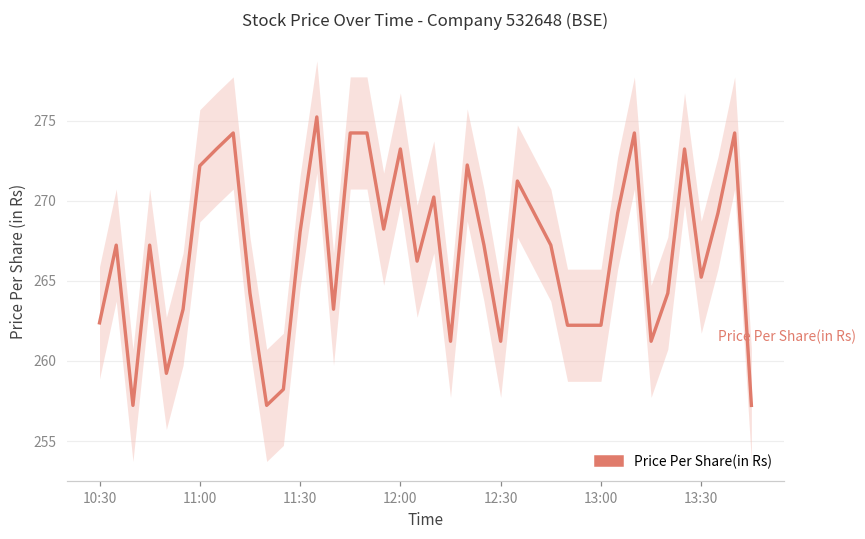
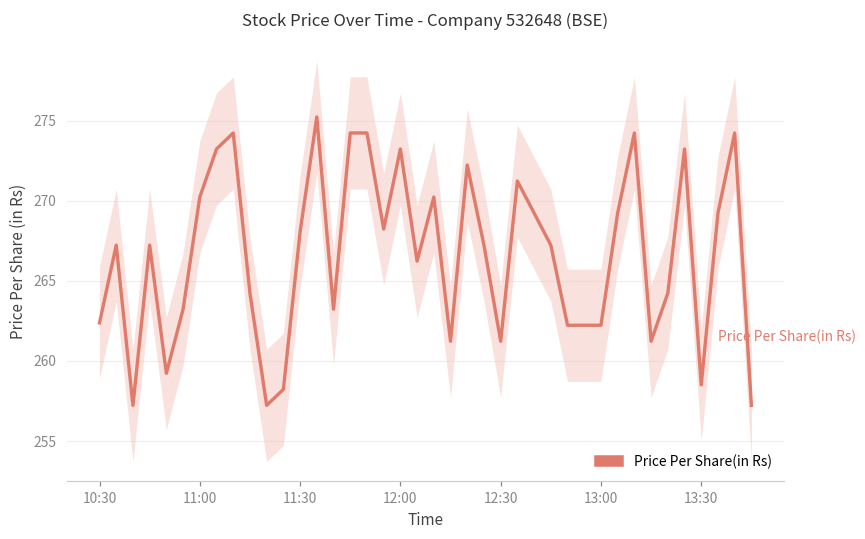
Price Per Share(in Rs), 11:00: 272.2 -> 270.2
Price Per Share(in Rs), 13:30: 265.2 -> 258.5
